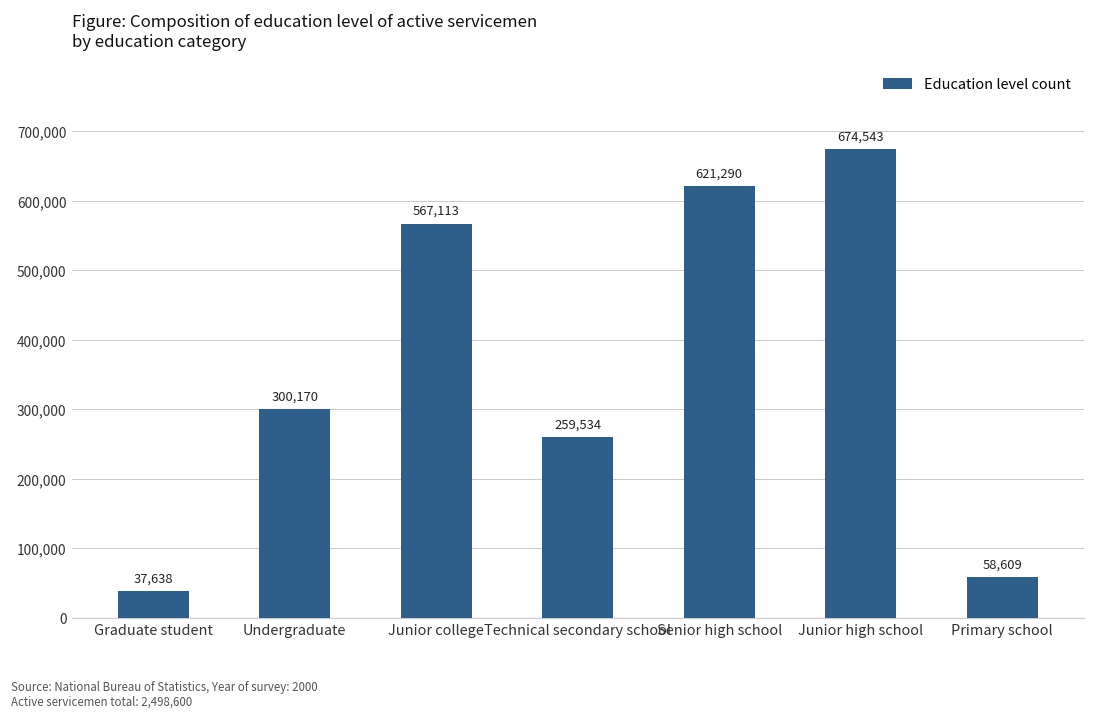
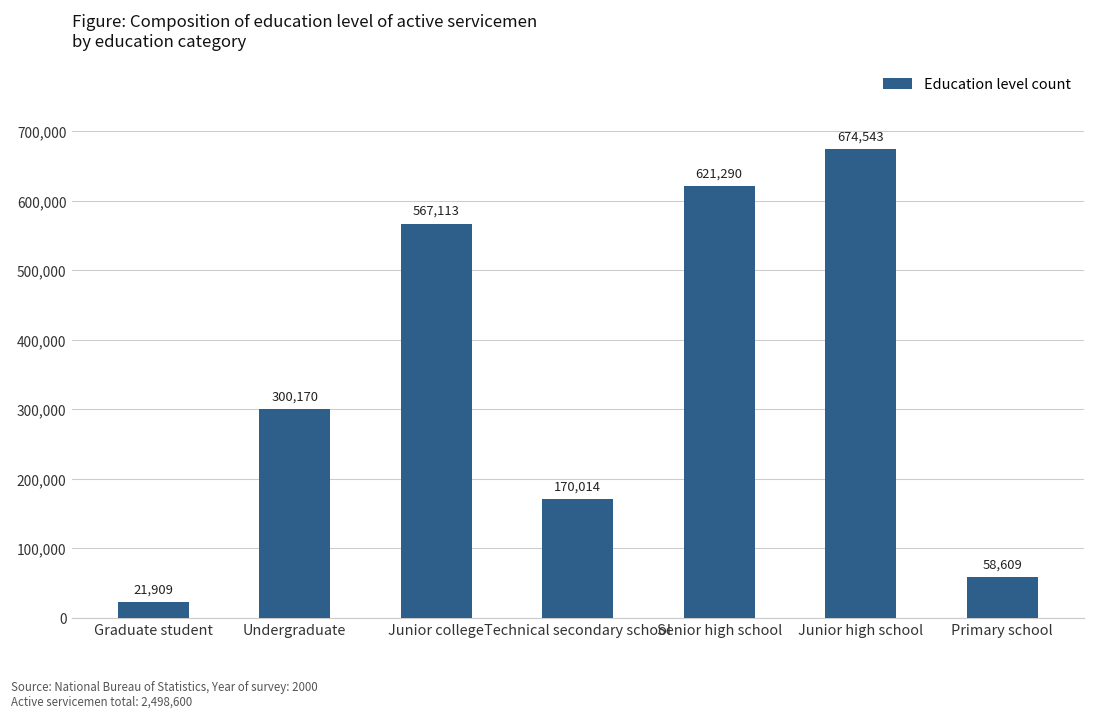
Graduate student: 37,638 -> 21,909
Technical secondary school: 259,534 -> 170,014
